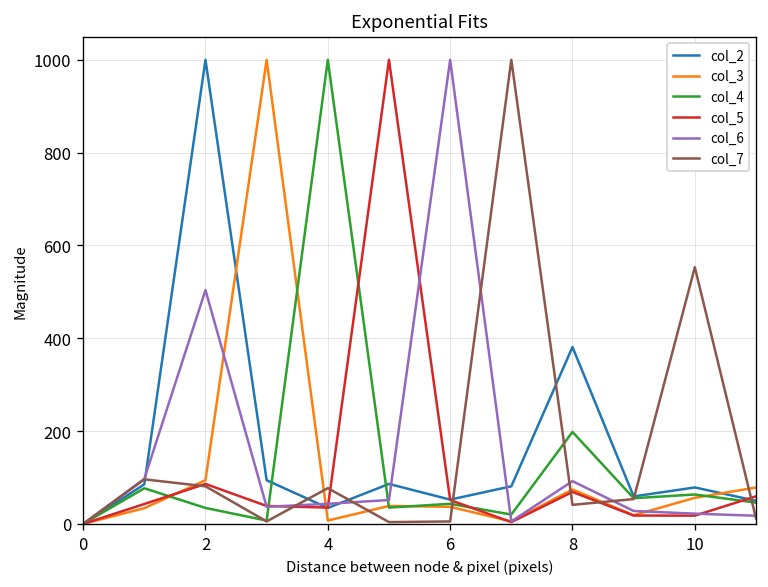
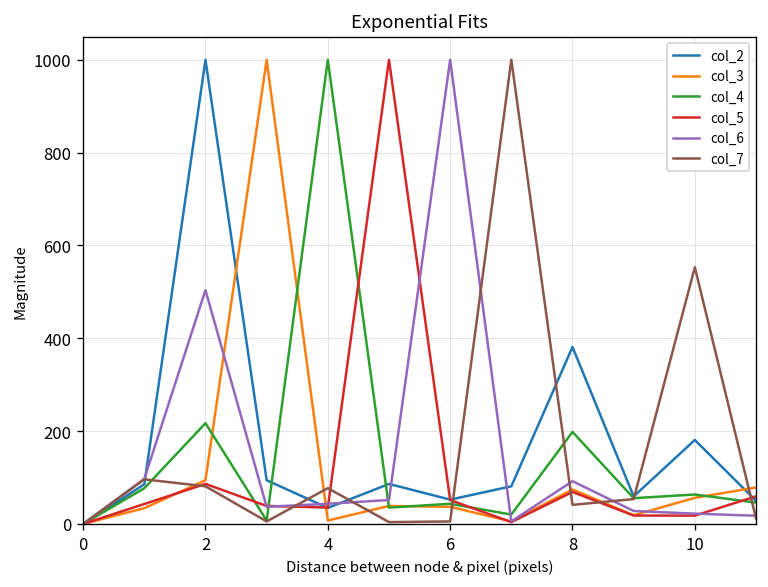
col_4, 2: 30 -> 220
col_2, 10: 80 -> 180
